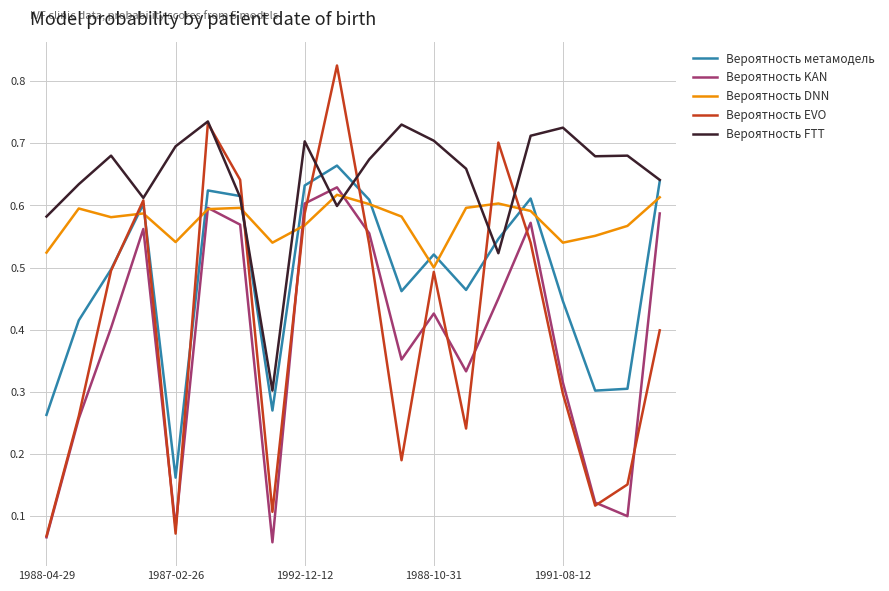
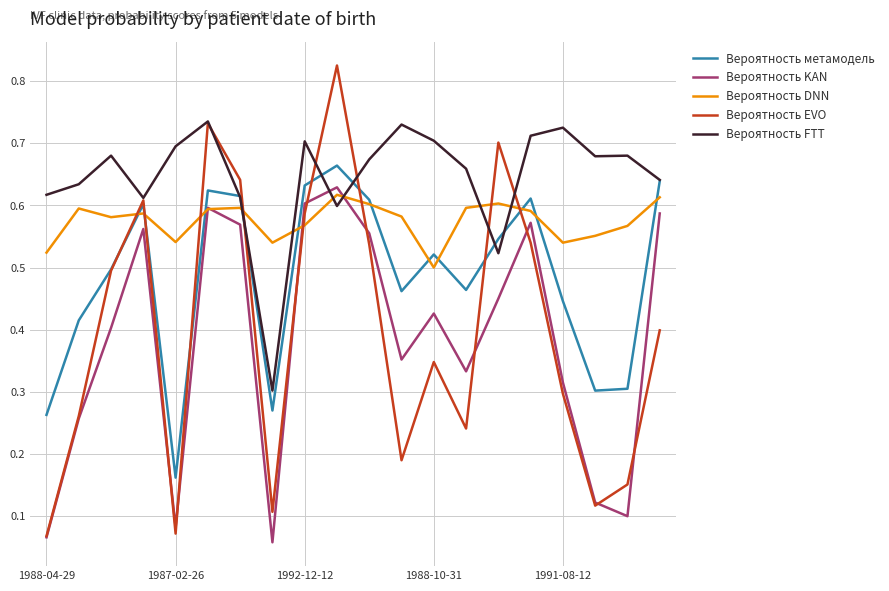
Вероятность FTT, 1988-04-29: 0.58 -> 0.62
Вероятность EVO, 1988-10-31: 0.49 -> 0.35
